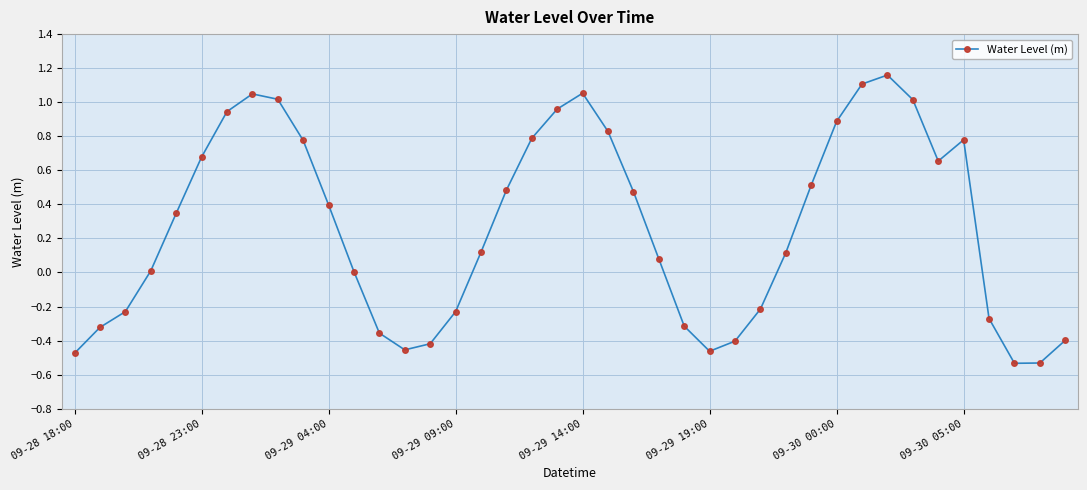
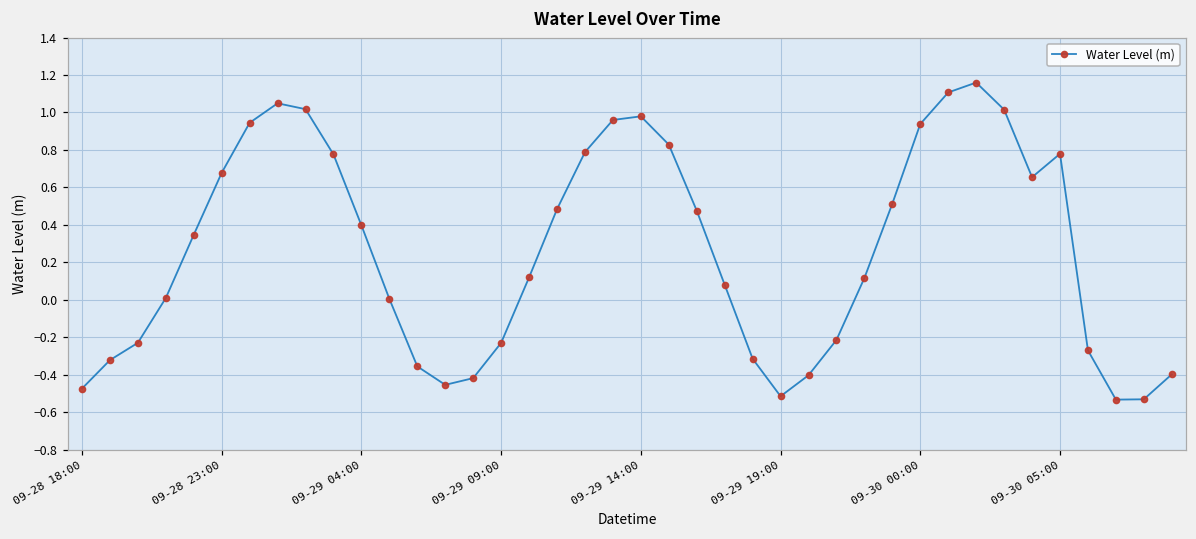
09-29 14:00: 1.05 -> 0.98
09-29 19:00: -0.46 -> -0.52
09-30 00:00: 0.89 -> 0.94
